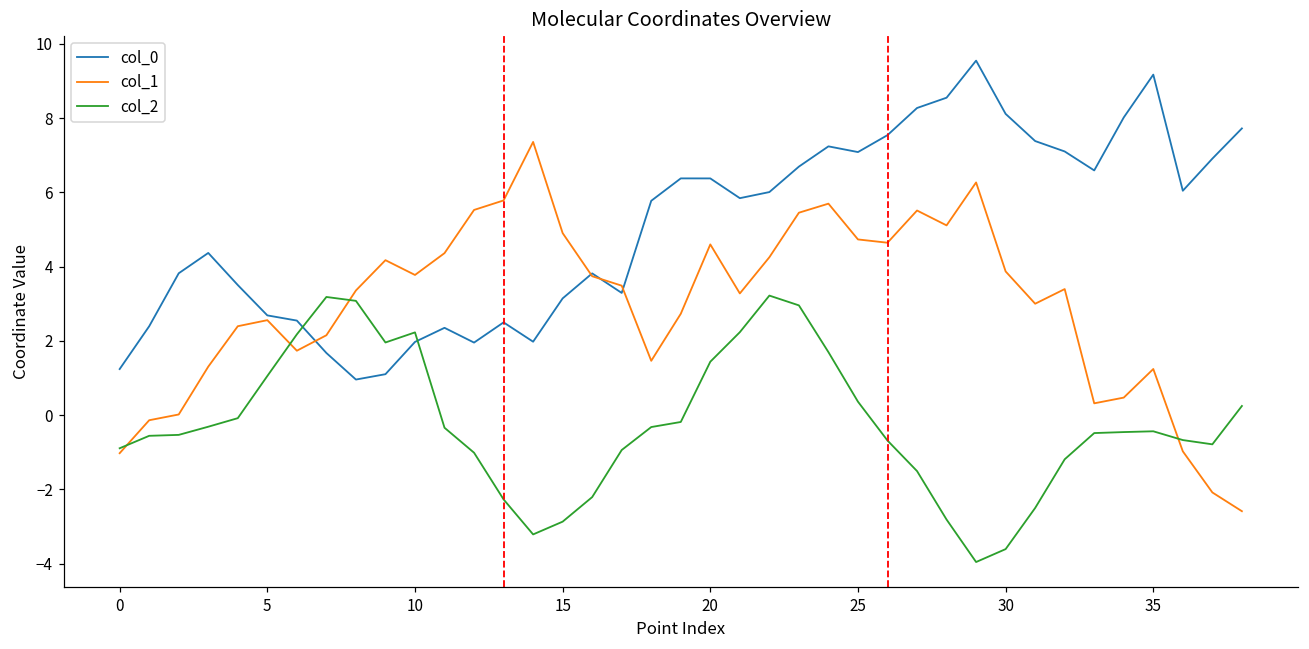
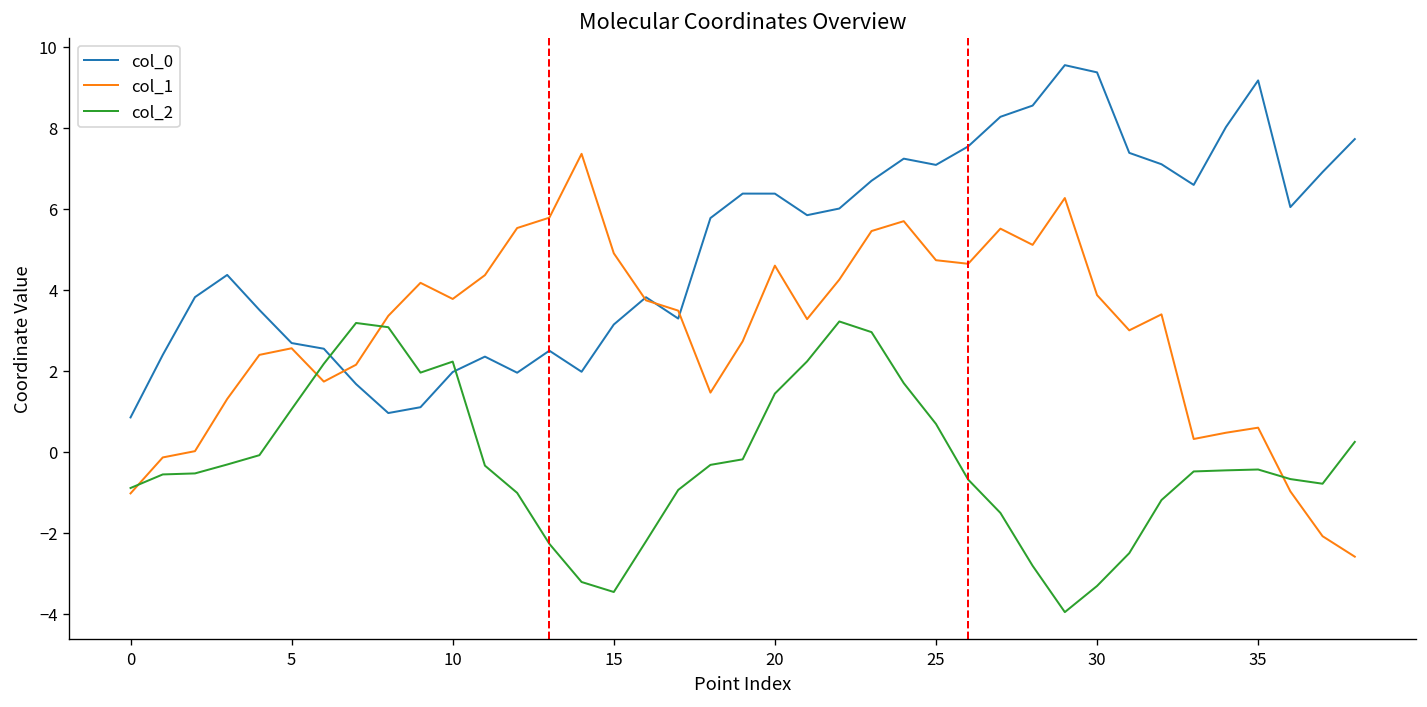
col_0, 0: 1.2 -> 0.9
col_2, 15: -2.9 -> -3.5
col_2, 25: 0.4 -> 0.7
col_0, 30: 8.1 -> 9.4
col_2, 30: -3.6 -> -3.3
col_1, 35: 1.2 -> 0.6
